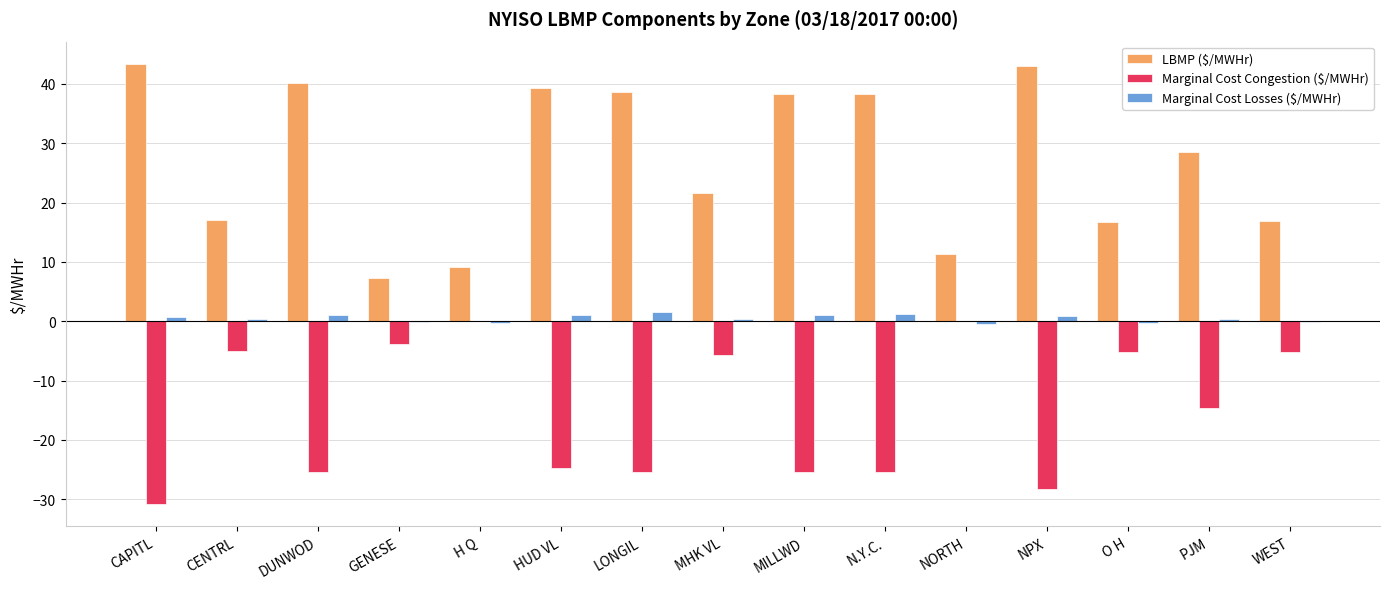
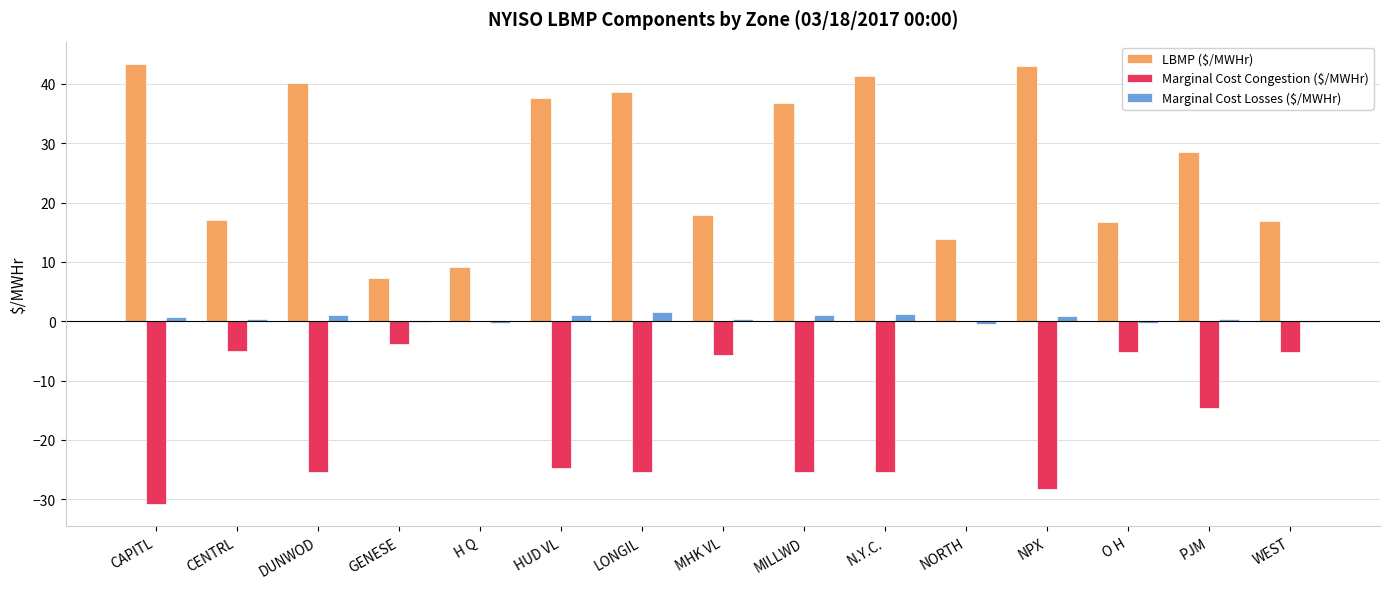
LBMP ($/MWHr), HUD VL: 39 -> 38
LBMP ($/MWHr), MHK VL: 22 -> 18
LBMP ($/MWHr), MILLWD: 38 -> 37
LBMP ($/MWHr), N.Y.C.: 38 -> 41
LBMP ($/MWHr), NORTH: 11 -> 14
